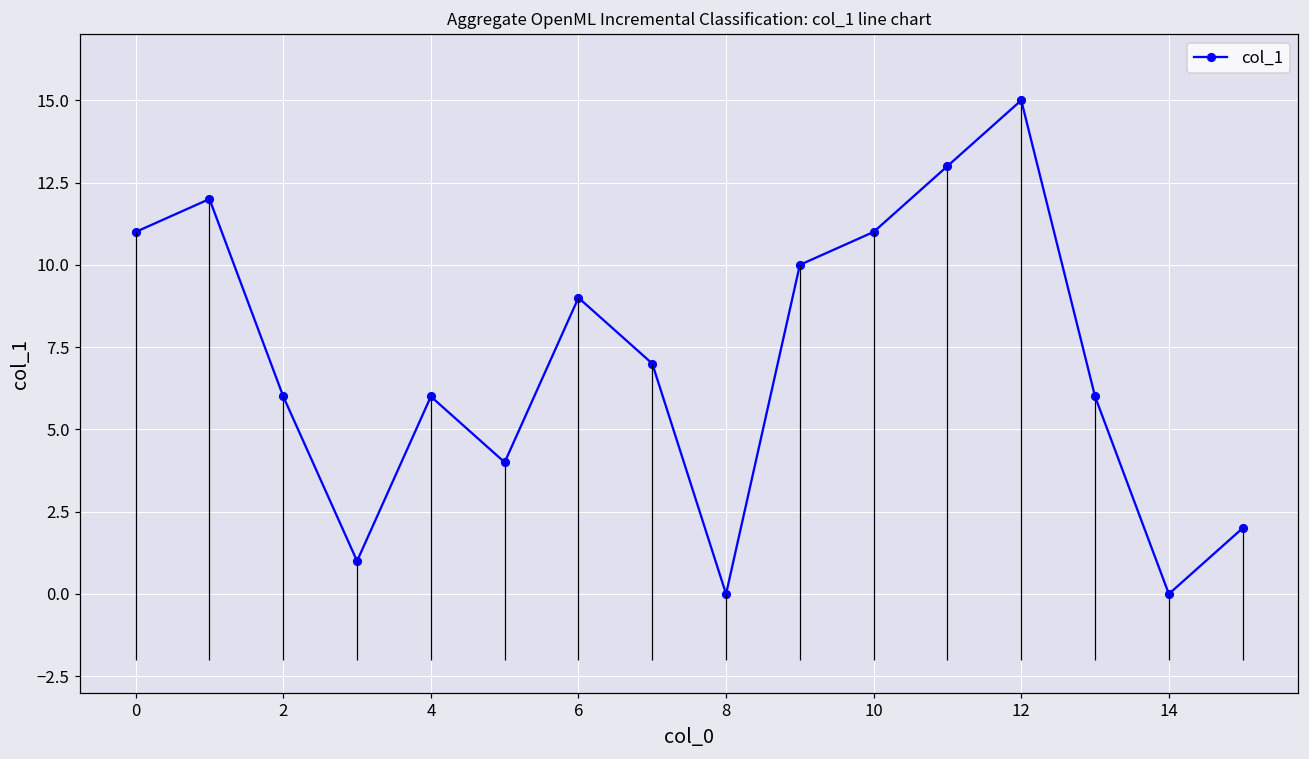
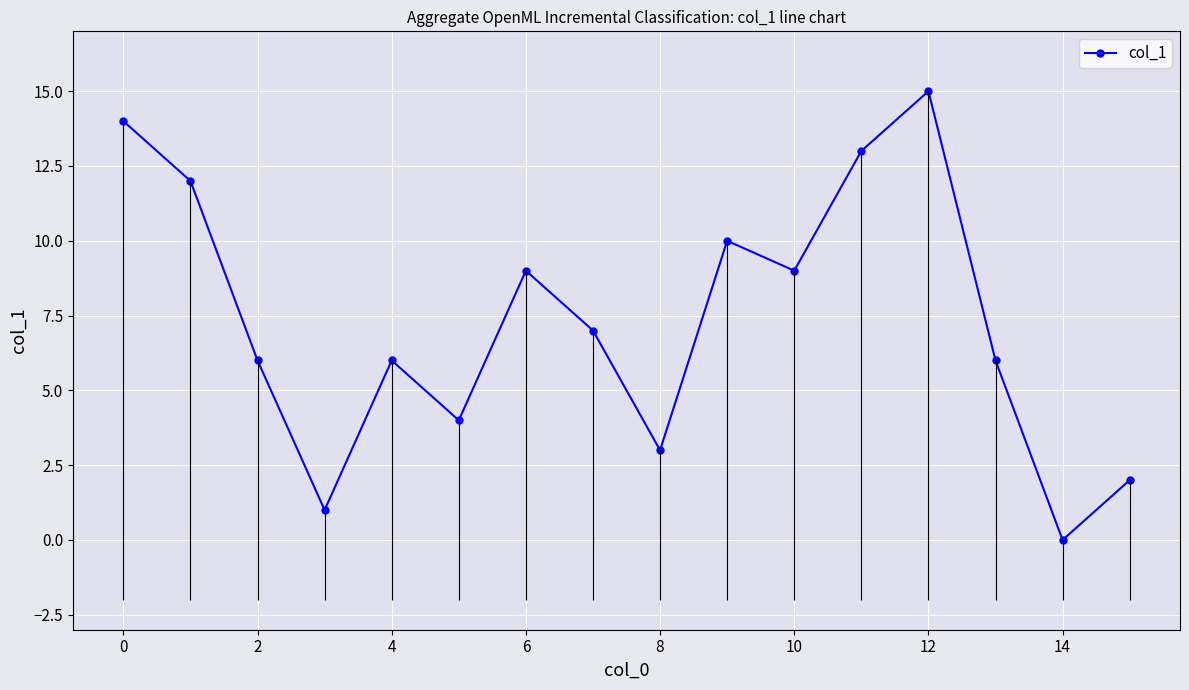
0: 11 -> 14
8: 0 -> 3
10: 11 -> 9
